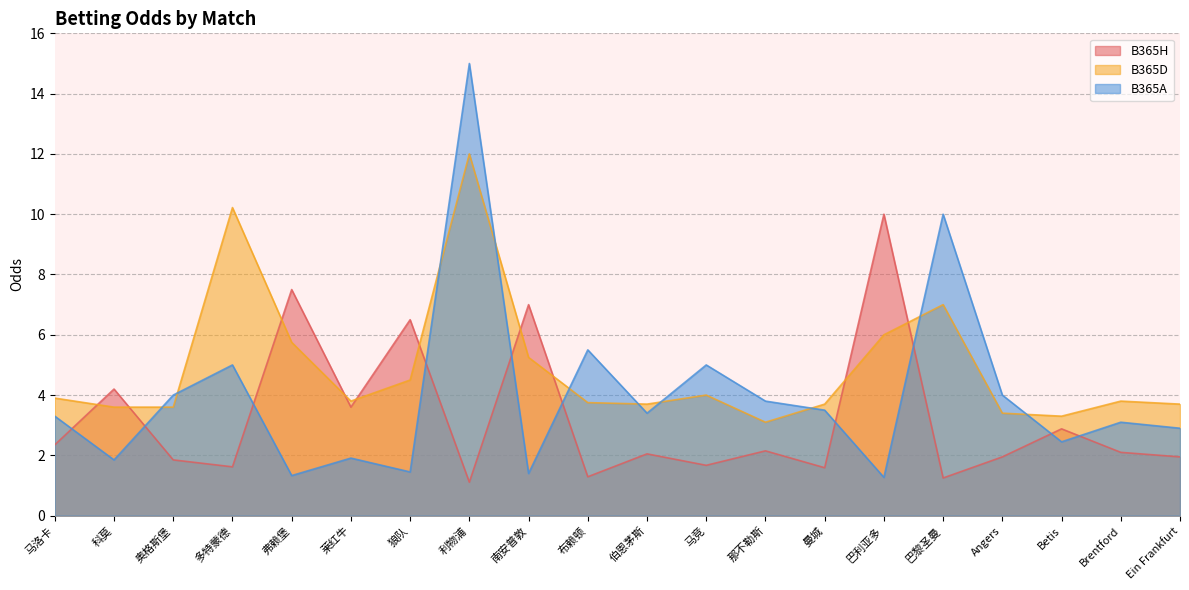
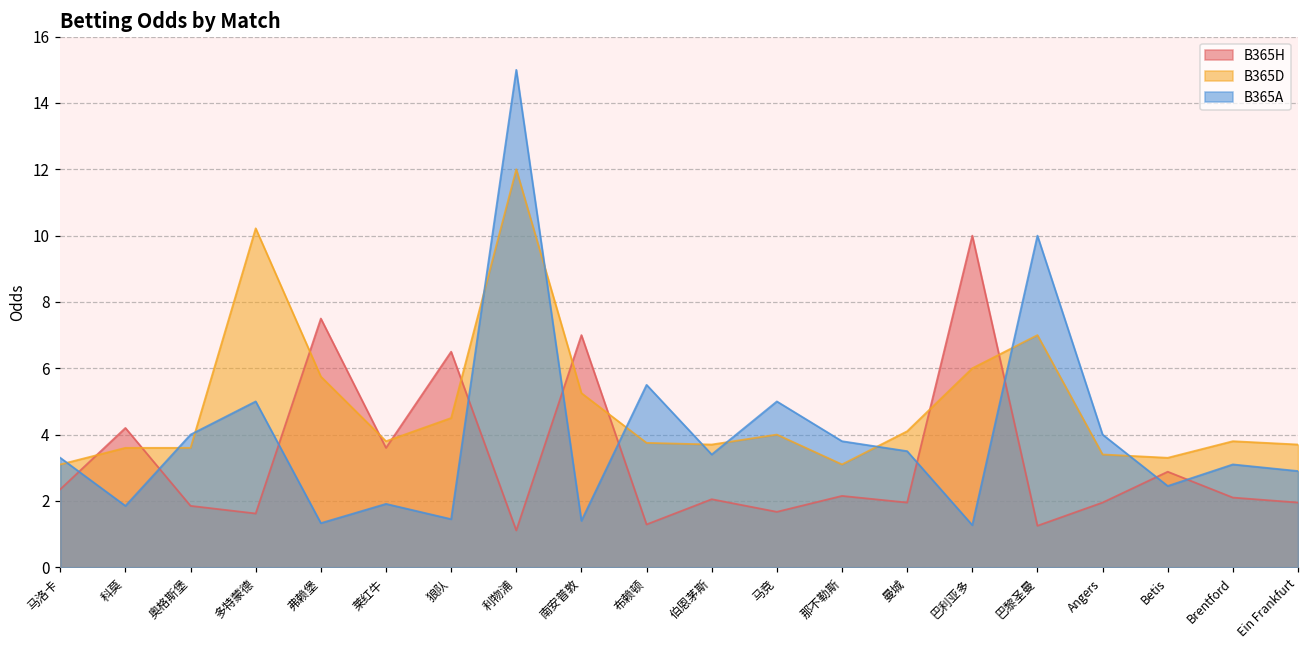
B365D, 马洛卡: 3.9 -> 3.1
B365H, 曼城: 1.6 -> 2.0
B365D, 曼城: 3.7 -> 4.1
